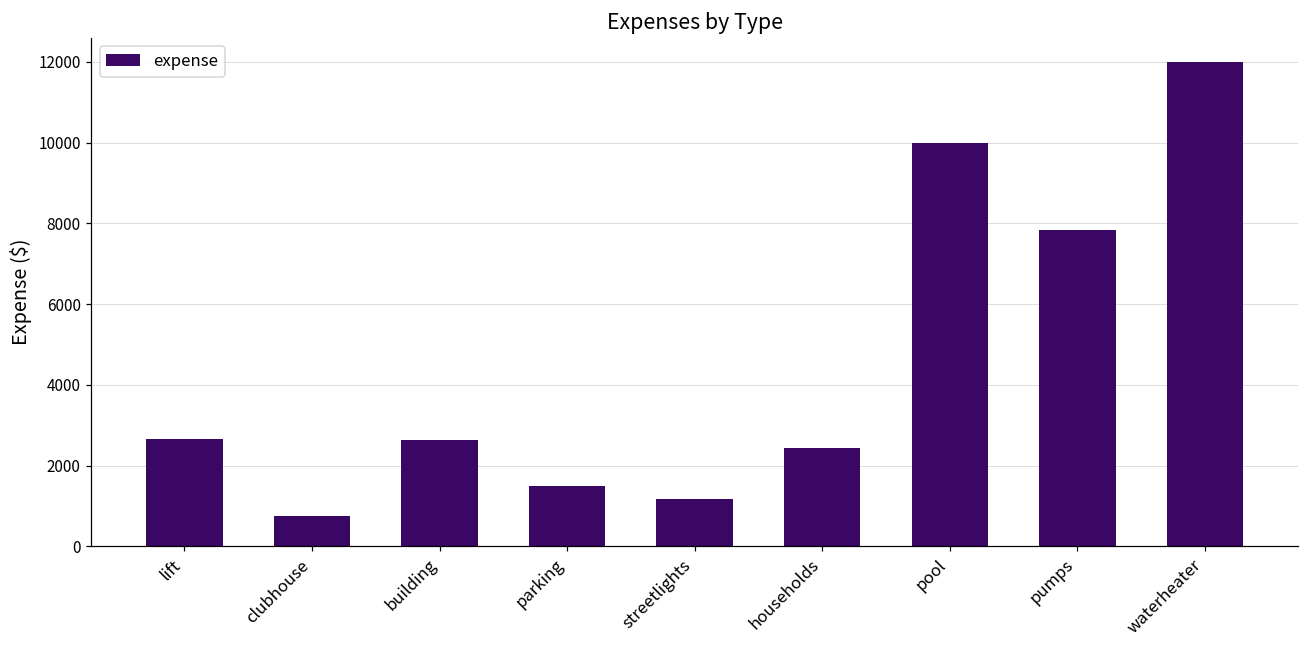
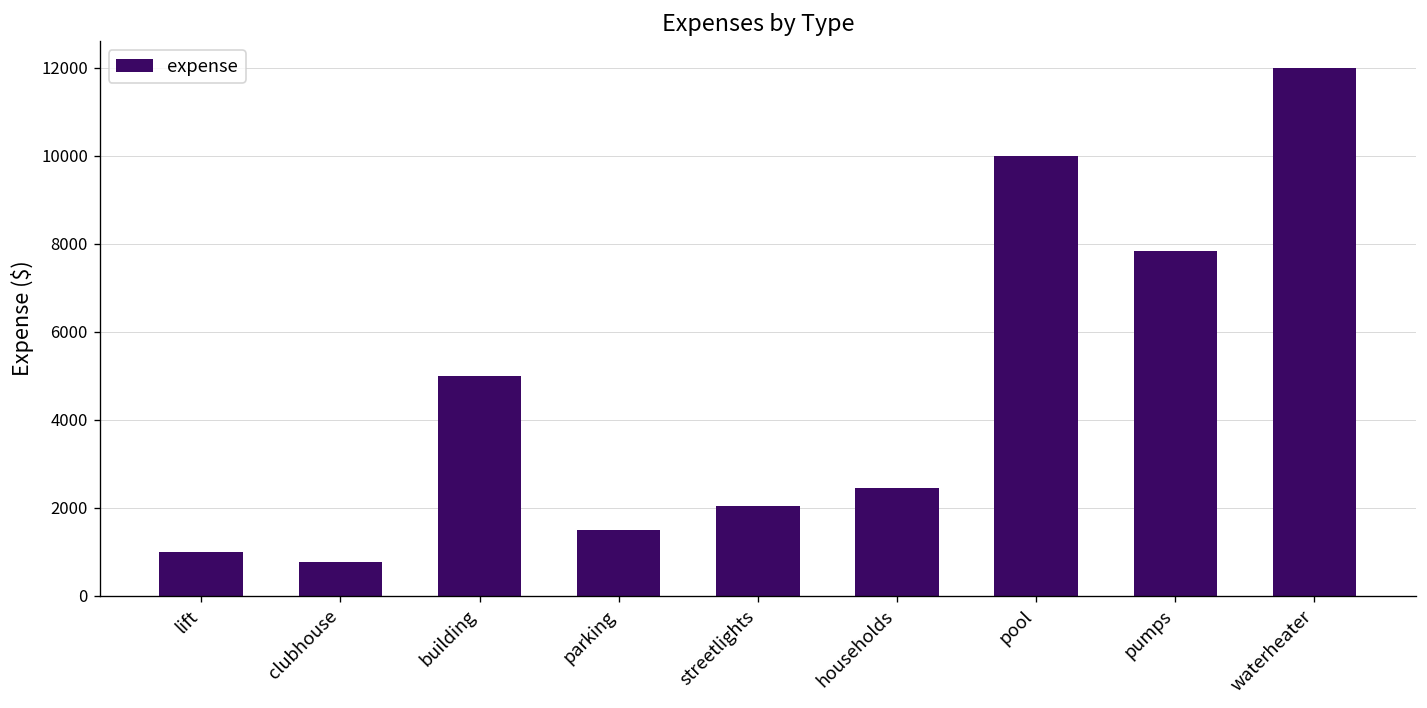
lift: 2700 -> 1000
building: 2600 -> 5000
streetlights: 1200 -> 2100
